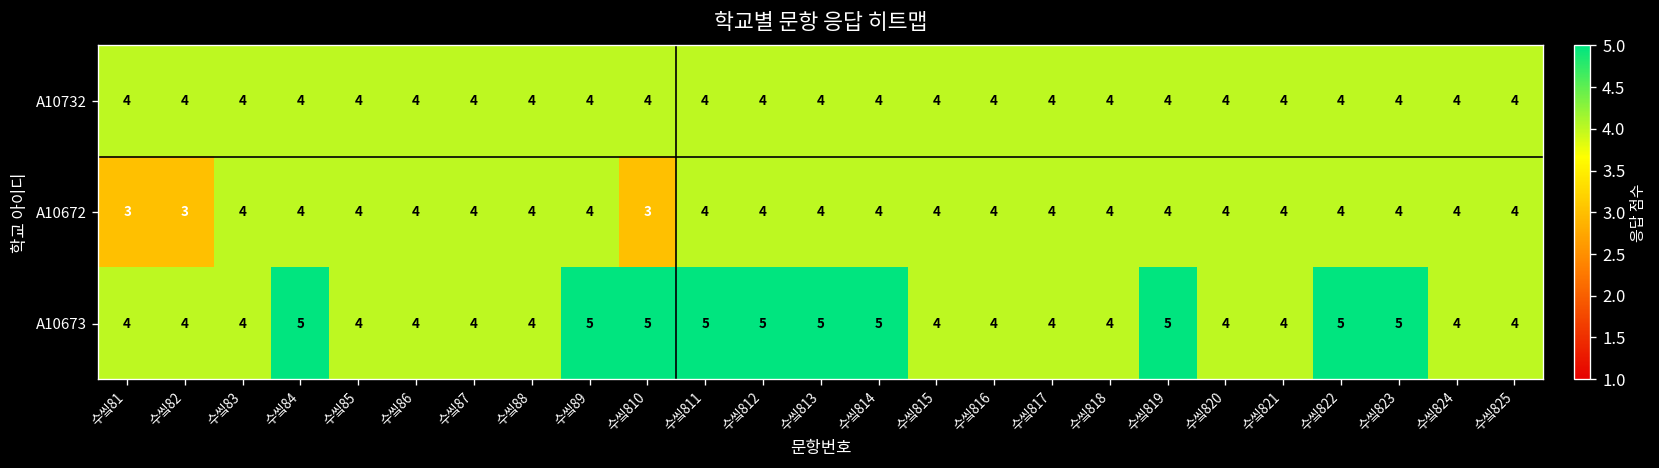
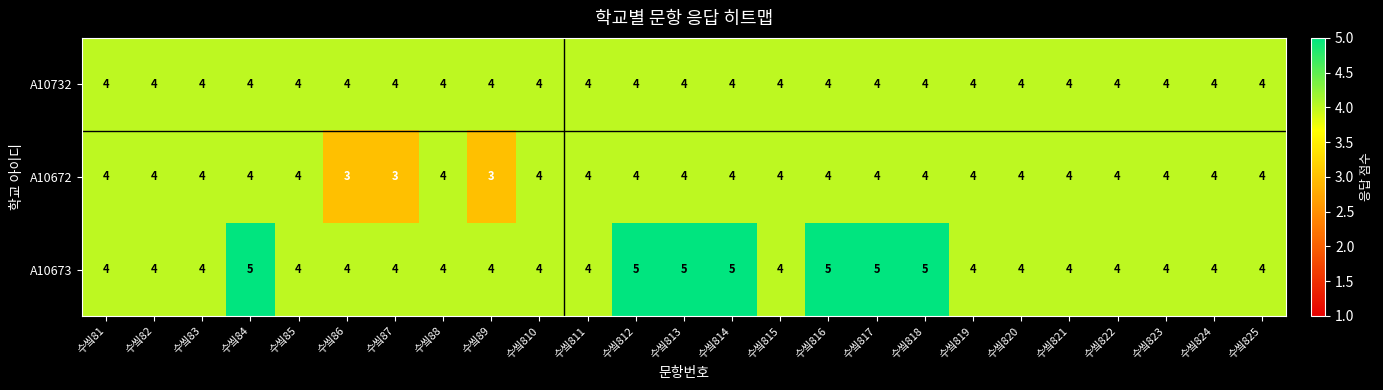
A10672, 수앀81: 3 -> 4
A10672, 수앀82: 3 -> 4
A10672, 수앀86: 4 -> 3
A10672, 수앀87: 4 -> 3
A10672, 수앀89: 4 -> 3
A10672, 수앀810: 3 -> 4
A10673, 수앀89: 5 -> 4
A10673, 수앀810: 5 -> 4
A10673, 수앀811: 5 -> 4
A10673, 수앀816: 4 -> 5
A10673, 수앀817: 4 -> 5
A10673, 수앀818: 4 -> 5
A10673, 수앀819: 5 -> 4
A10673, 수앀822: 5 -> 4
A10673, 수앀823: 5 -> 4
